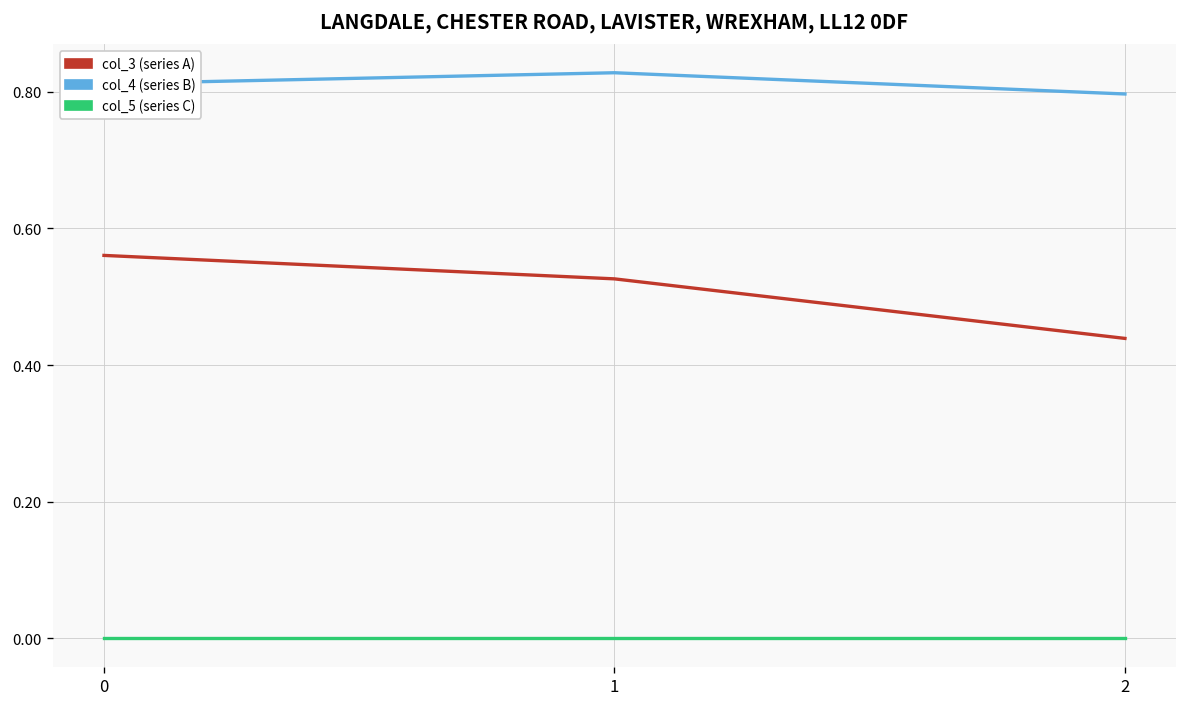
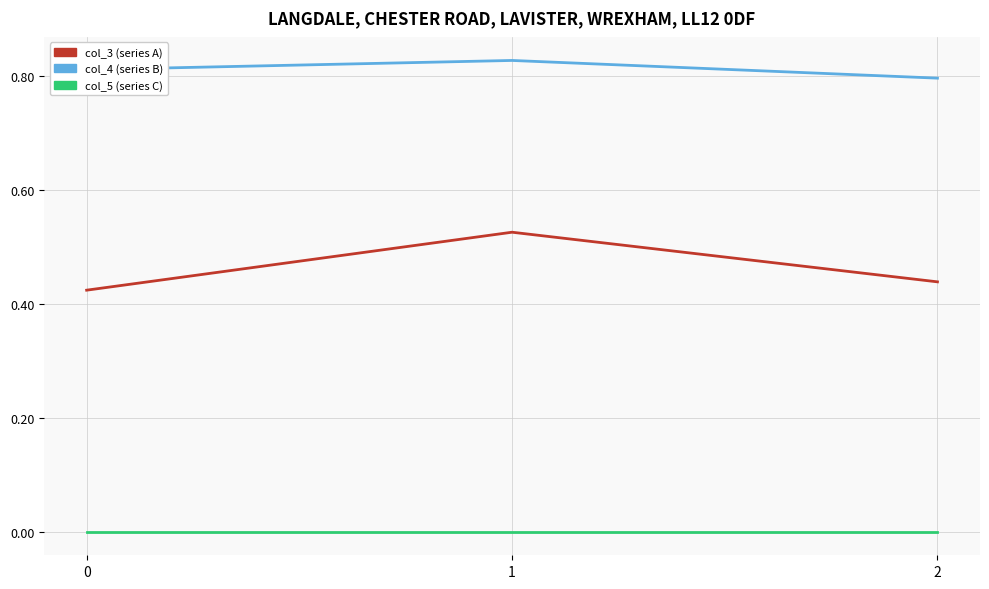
col_3 (series A), 0: 0.56 -> 0.42
